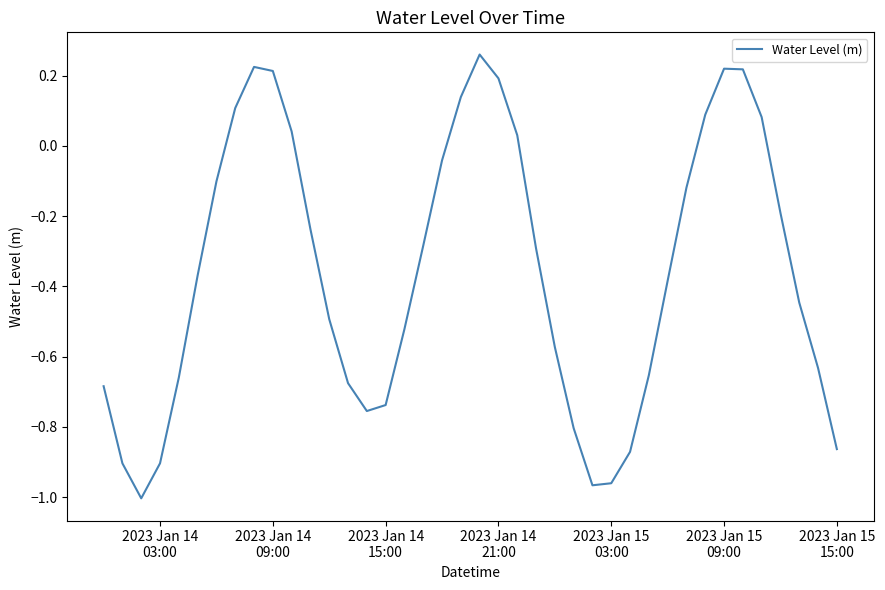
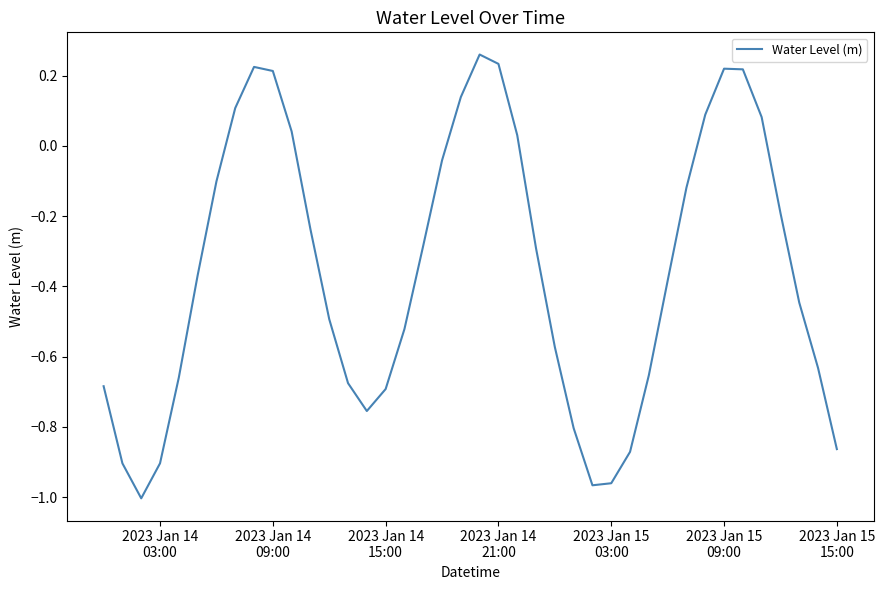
2023 Jan 14 15:00: -0.74 -> -0.69
2023 Jan 14 21:00: 0.19 -> 0.23
